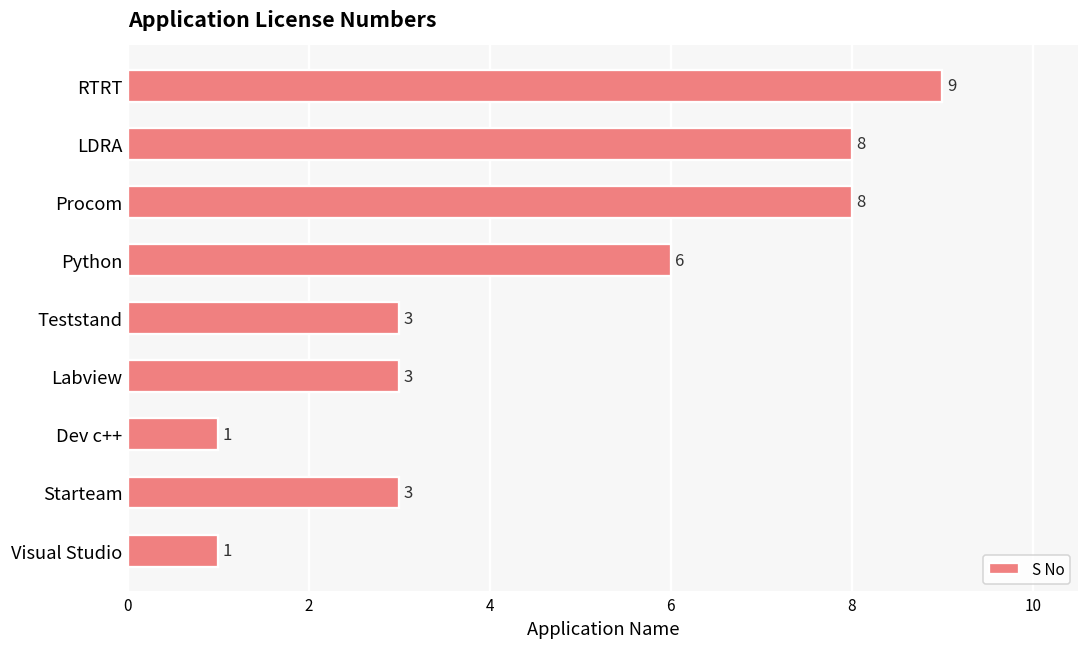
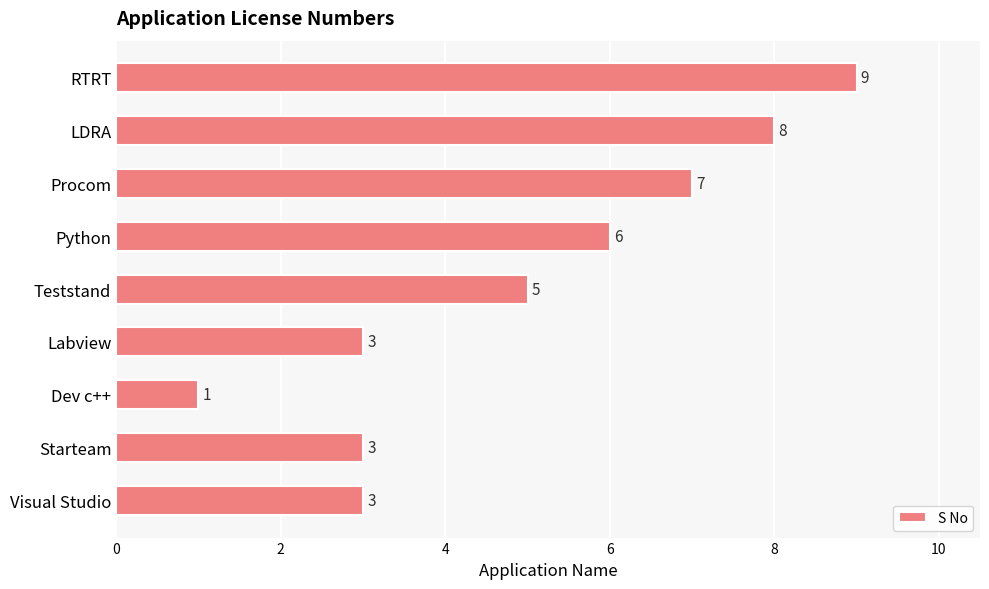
Procom: 8 -> 7
Teststand: 3 -> 5
Visual Studio: 1 -> 3
